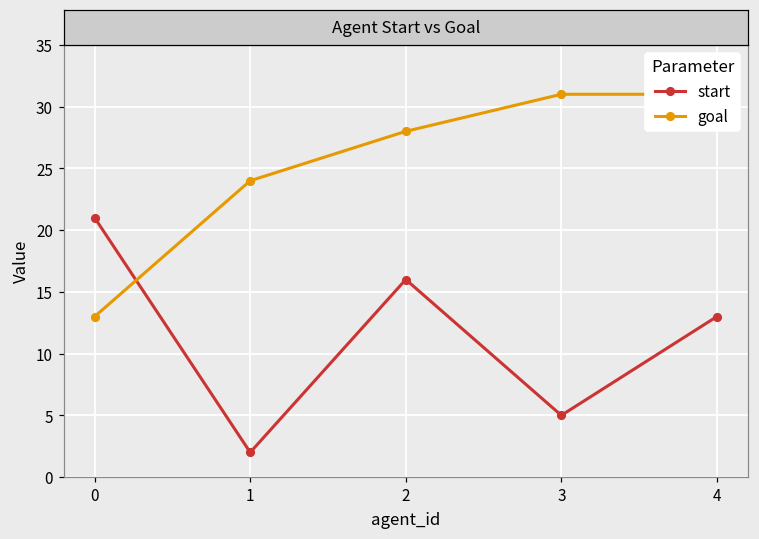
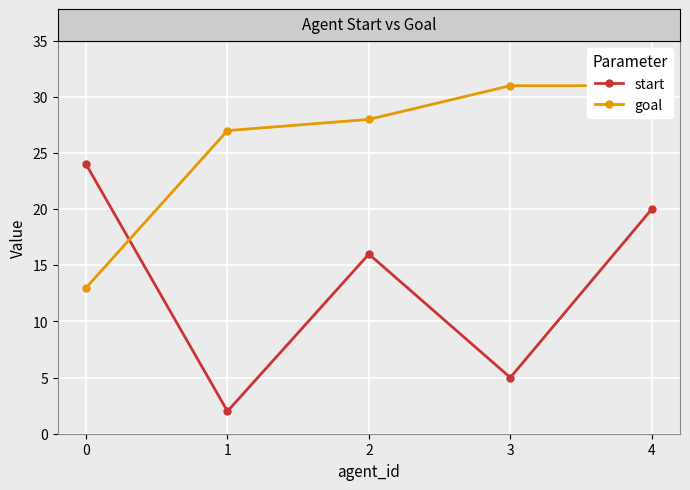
start, 0: 21 -> 24
goal, 1: 24 -> 27
start, 4: 13 -> 20
